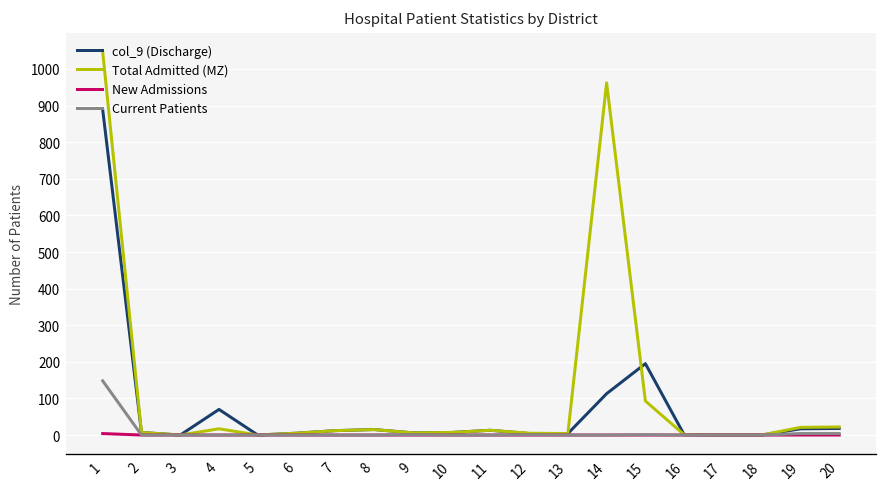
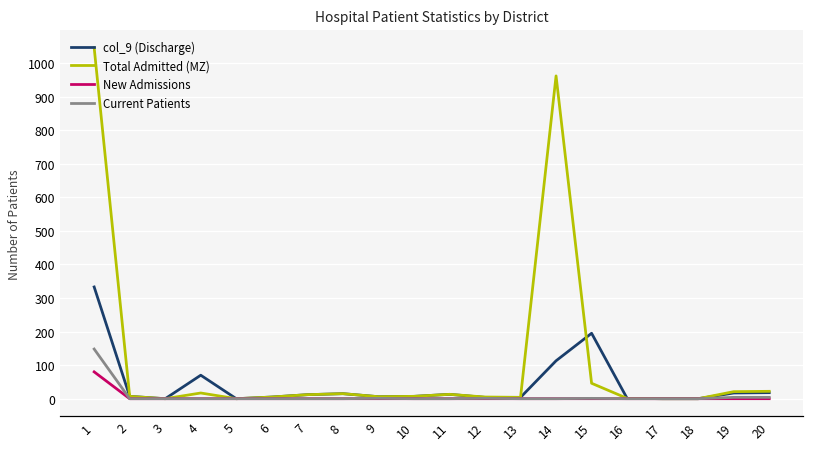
col_9 (Discharge), 1: 890 -> 330
New Admissions, 1: 0 -> 80
Total Admitted (MZ), 15: 90 -> 50
